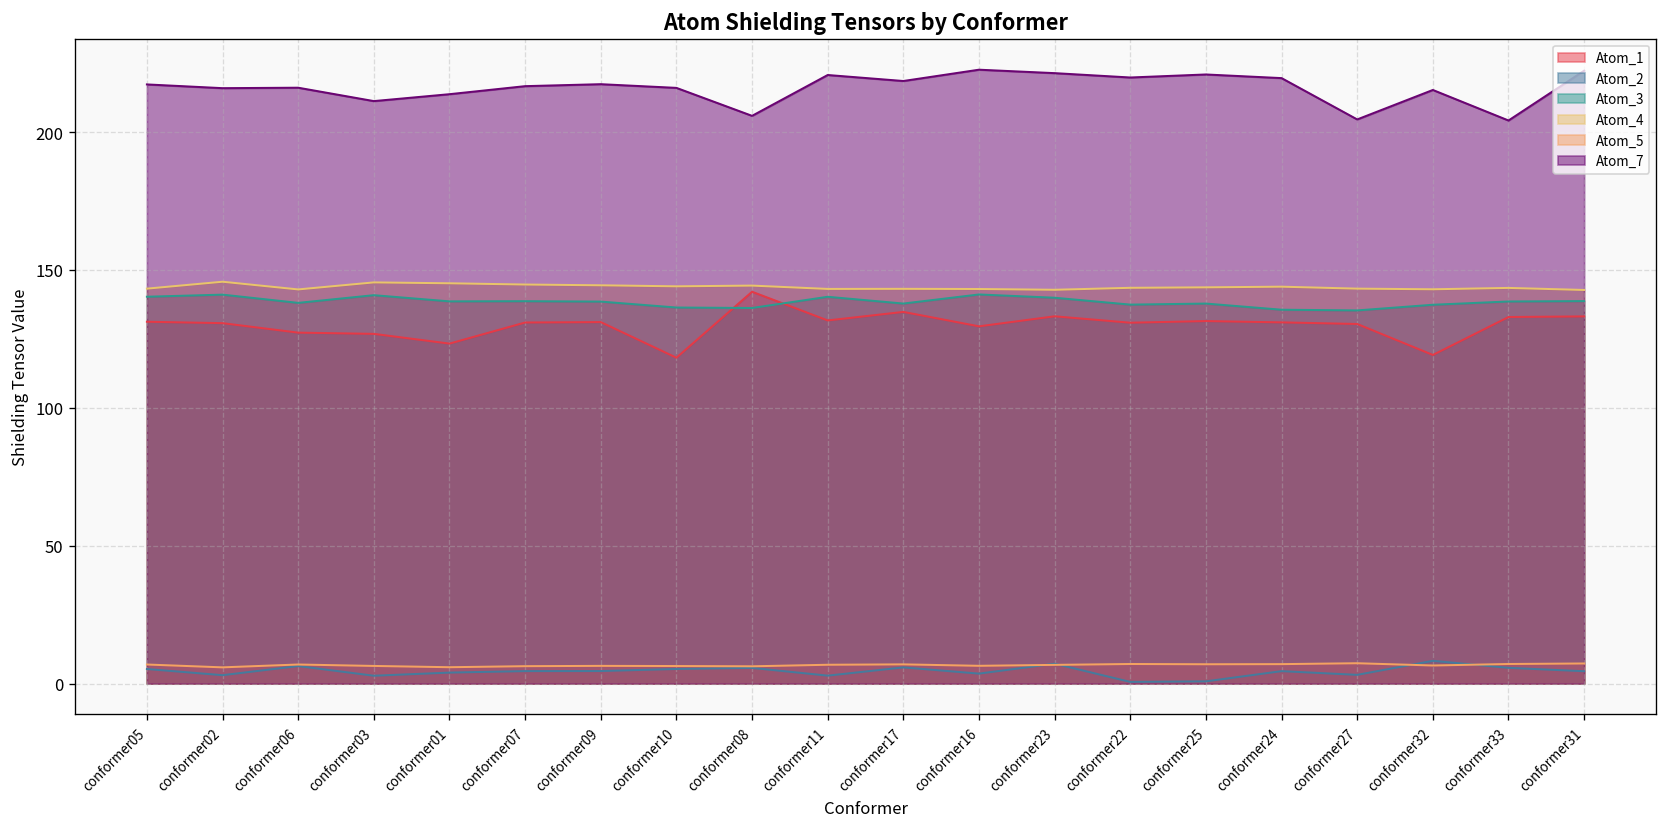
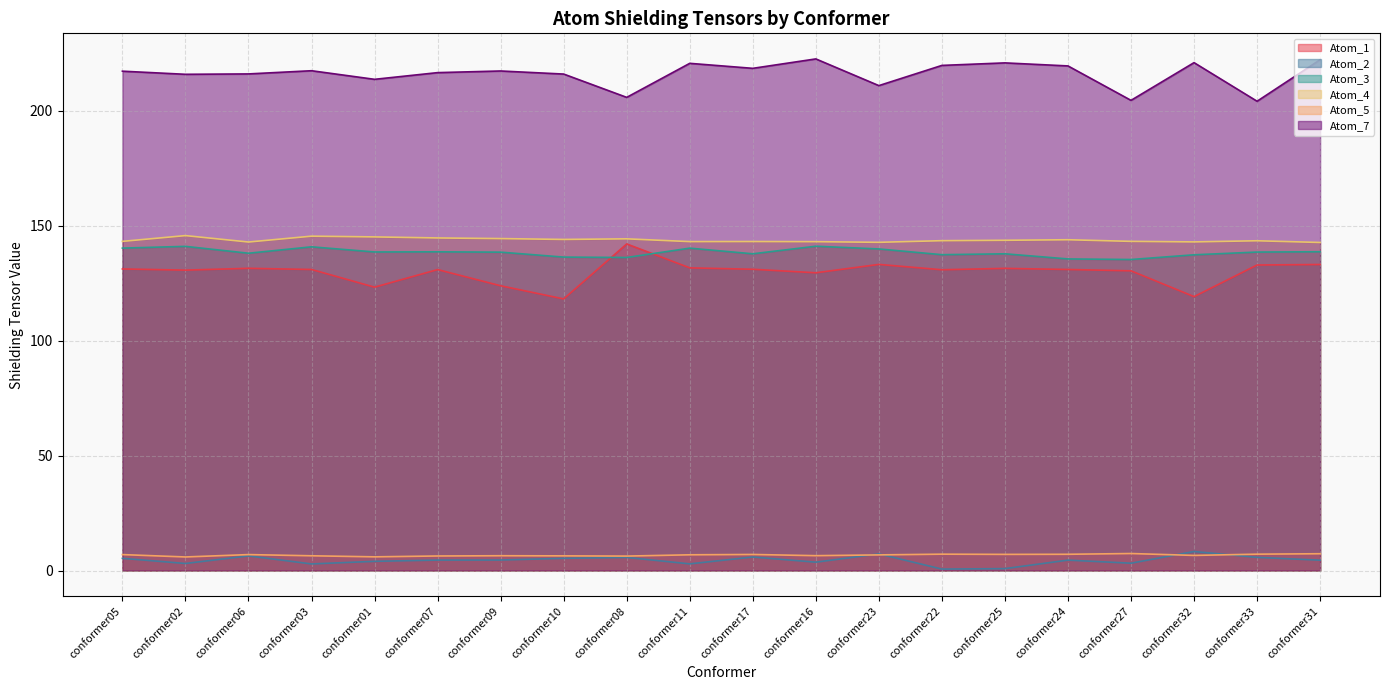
Atom_1, conformer06: 127 -> 131
Atom_1, conformer03: 127 -> 131
Atom_7, conformer03: 211 -> 217
Atom_1, conformer09: 131 -> 124
Atom_1, conformer17: 135 -> 131
Atom_7, conformer23: 221 -> 211
Atom_7, conformer32: 215 -> 221
